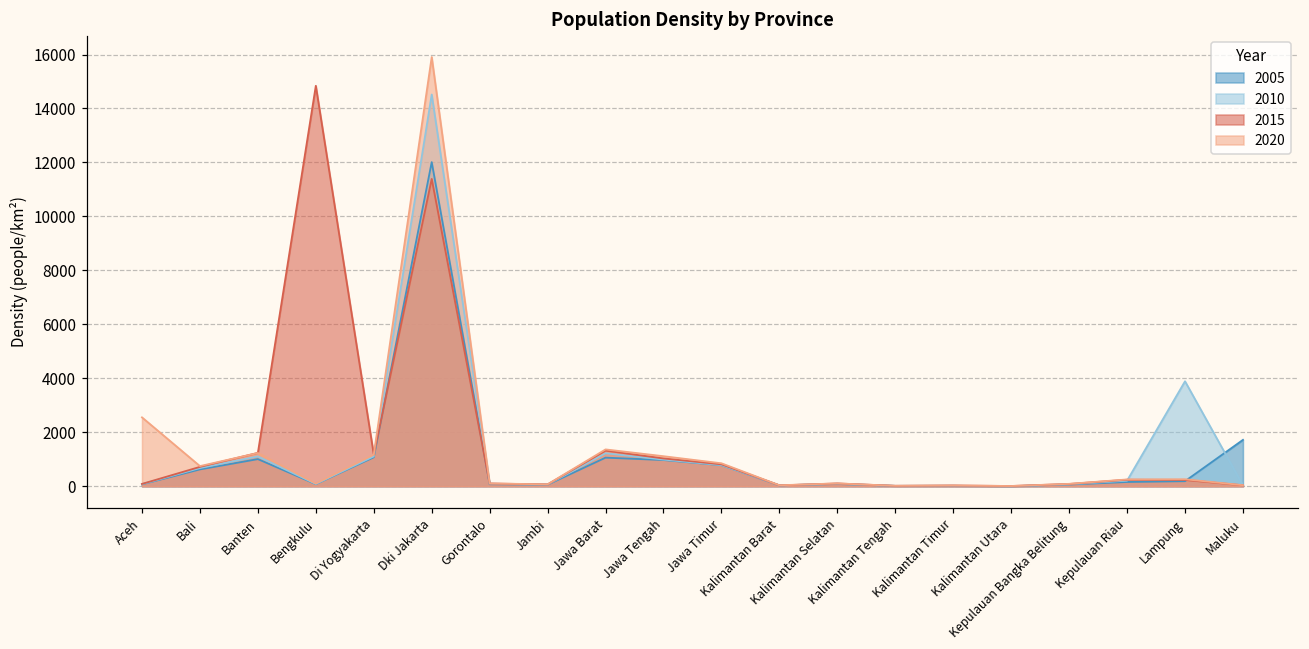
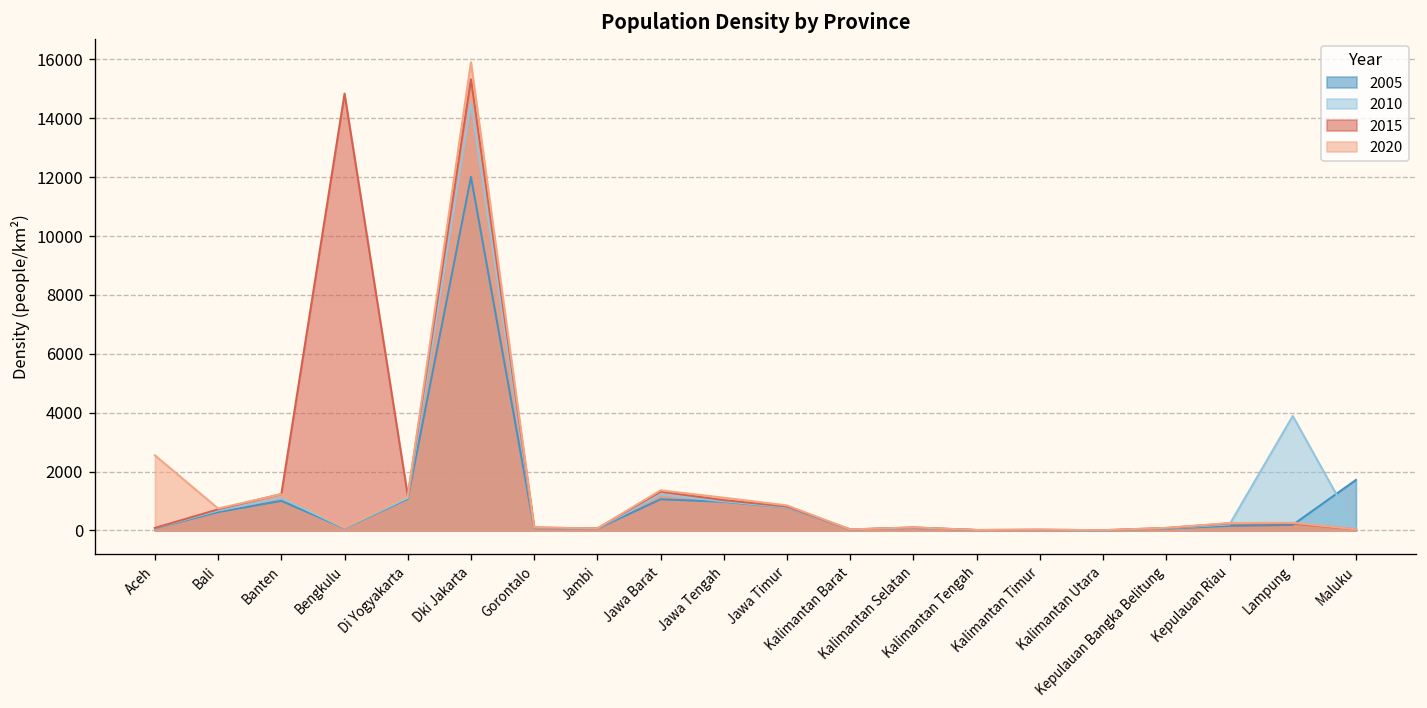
2015, Dki Jakarta: 11400 -> 15300
